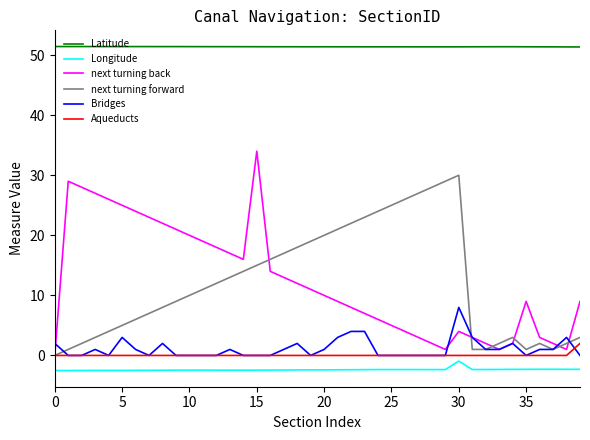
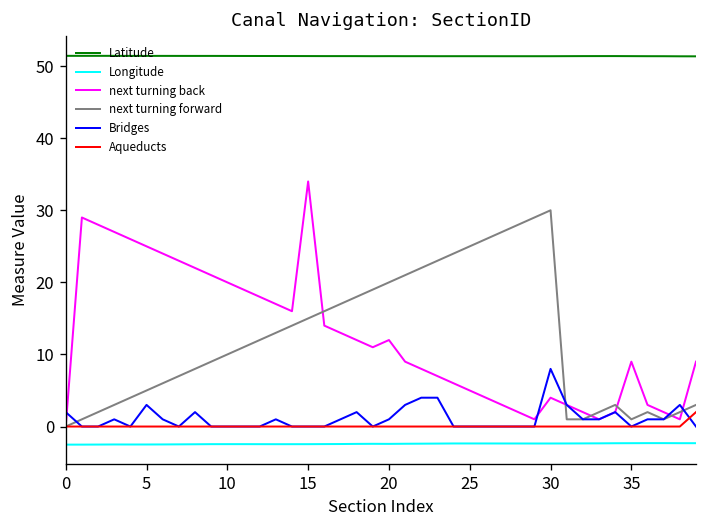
next turning back, 20: 10 -> 12
Longitude, 30: -1 -> -2
